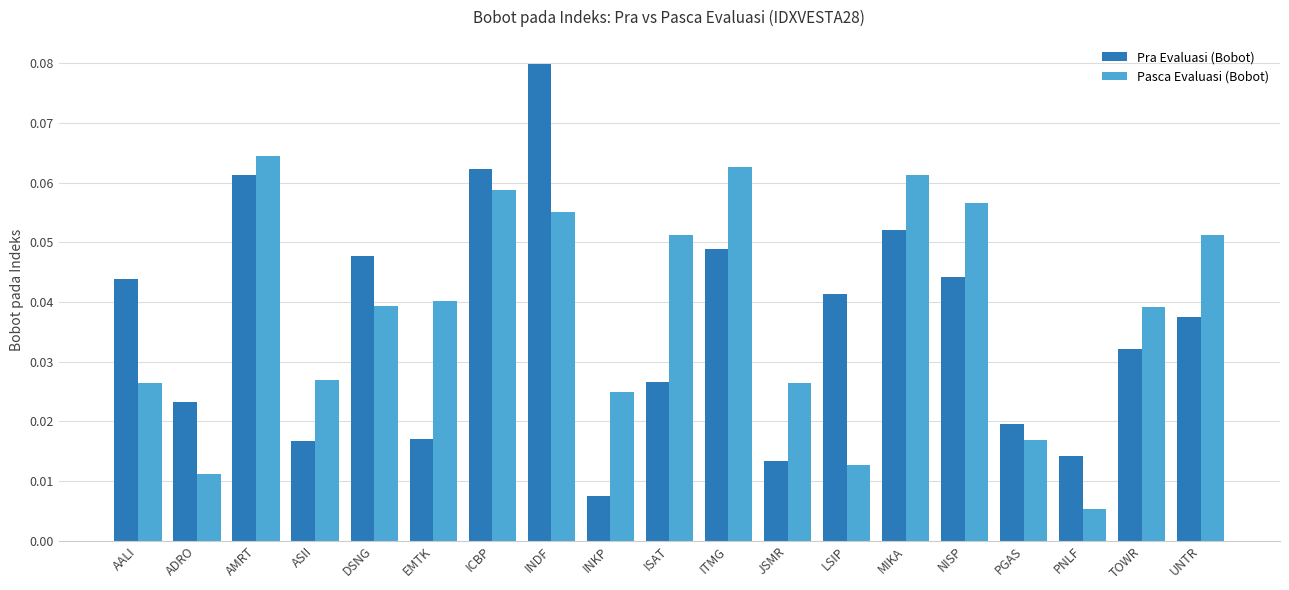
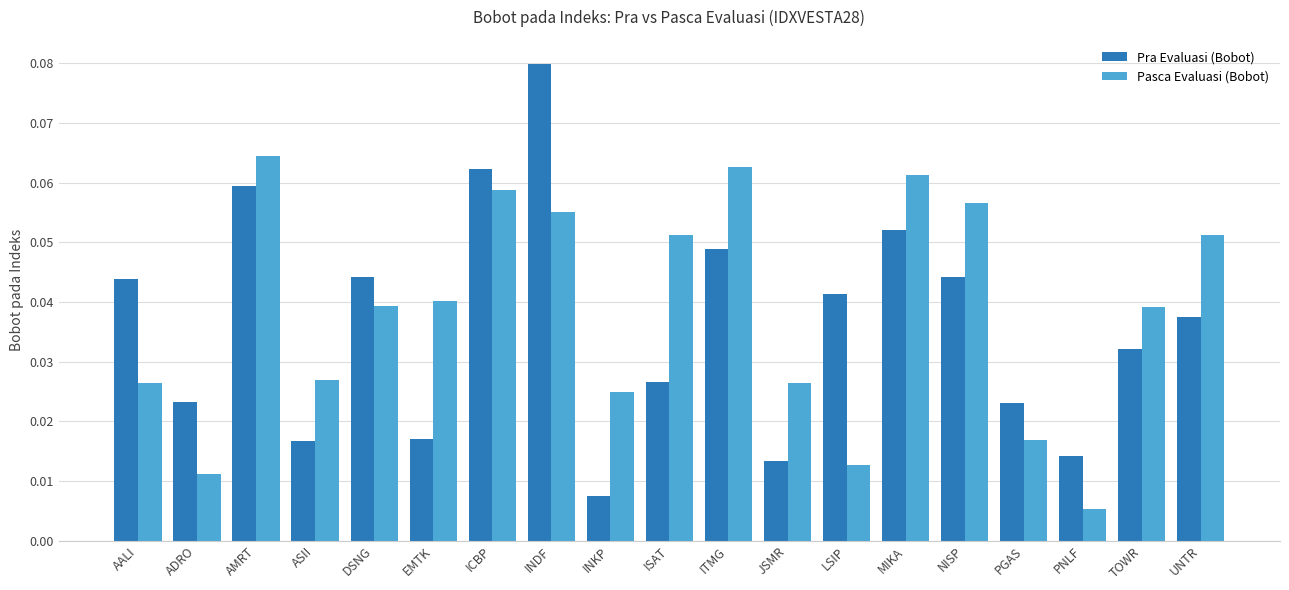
Pra Evaluasi (Bobot), AMRT: 0.061 -> 0.060
Pra Evaluasi (Bobot), DSNG: 0.048 -> 0.044
Pra Evaluasi (Bobot), PGAS: 0.020 -> 0.023
